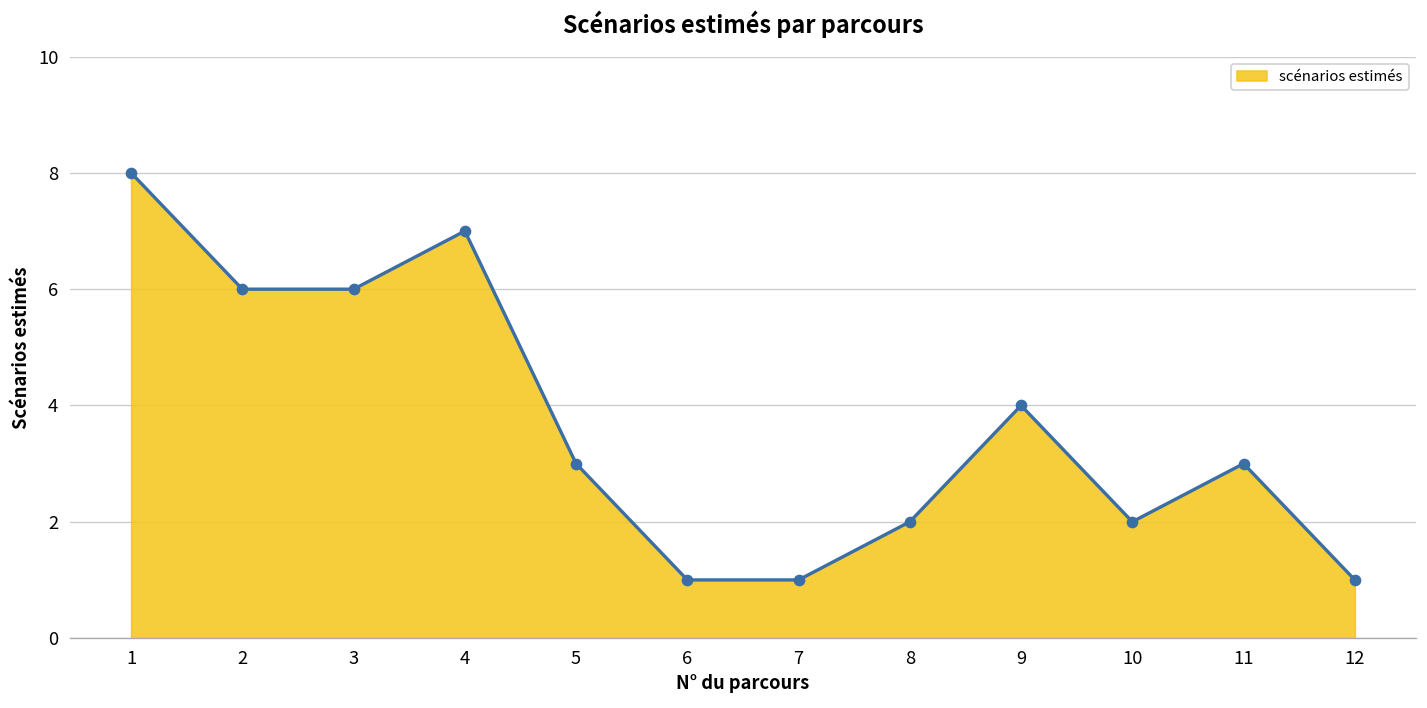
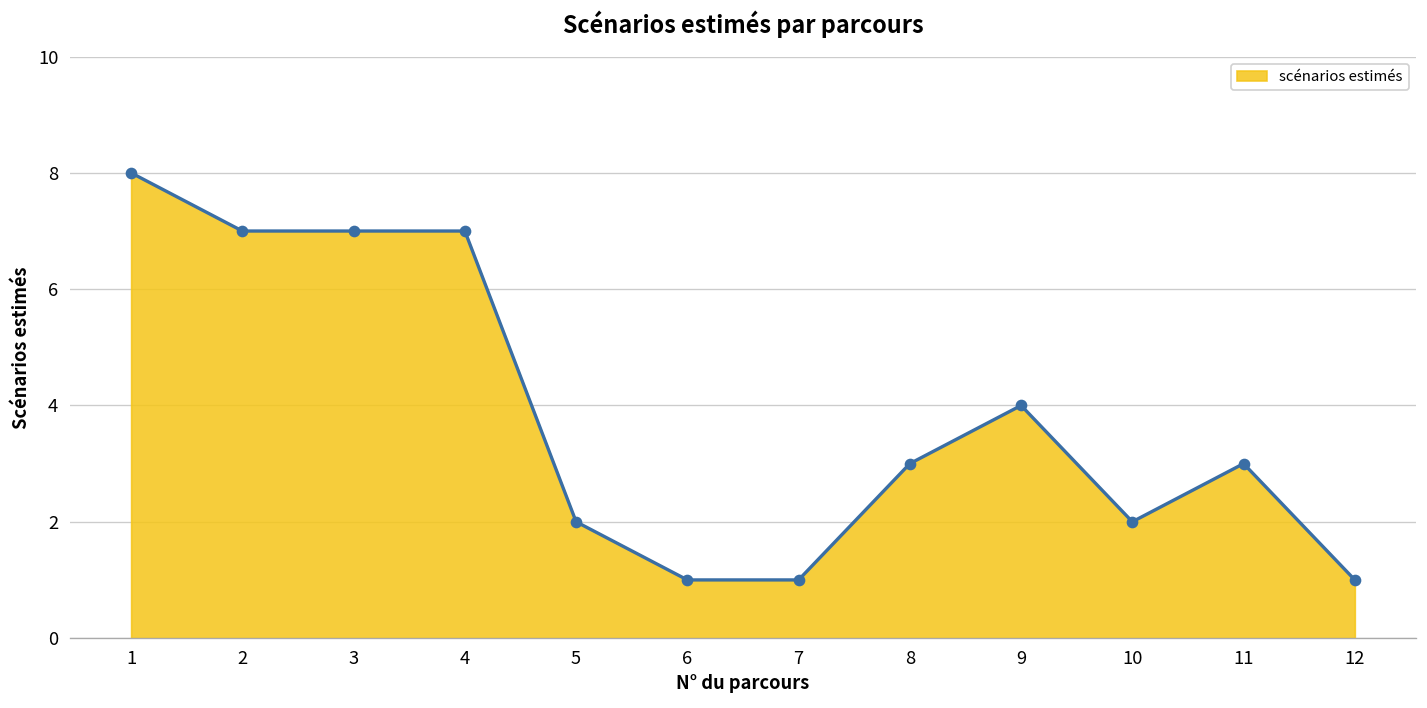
2: 6 -> 7
3: 6 -> 7
5: 3 -> 2
8: 2 -> 3
